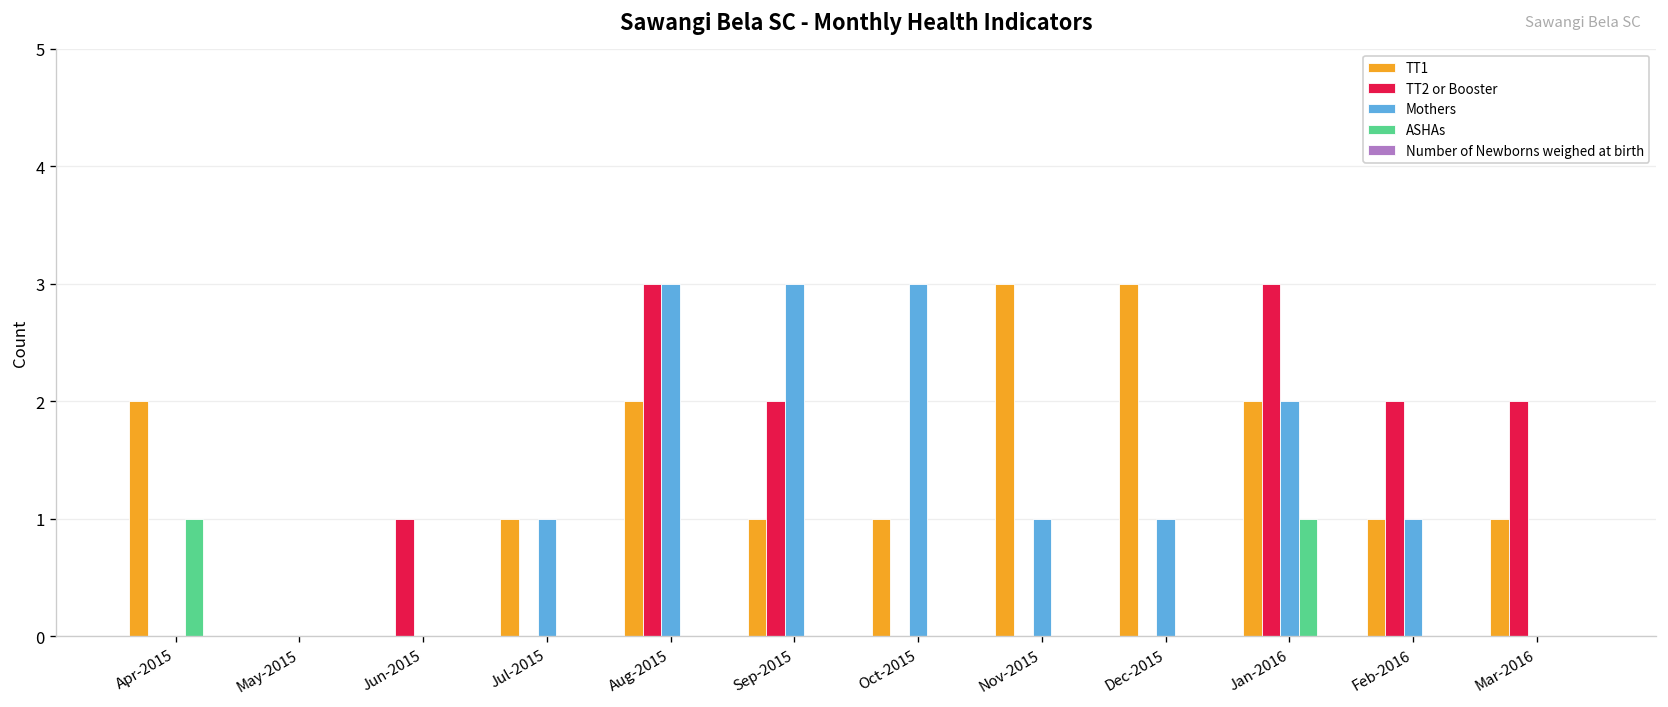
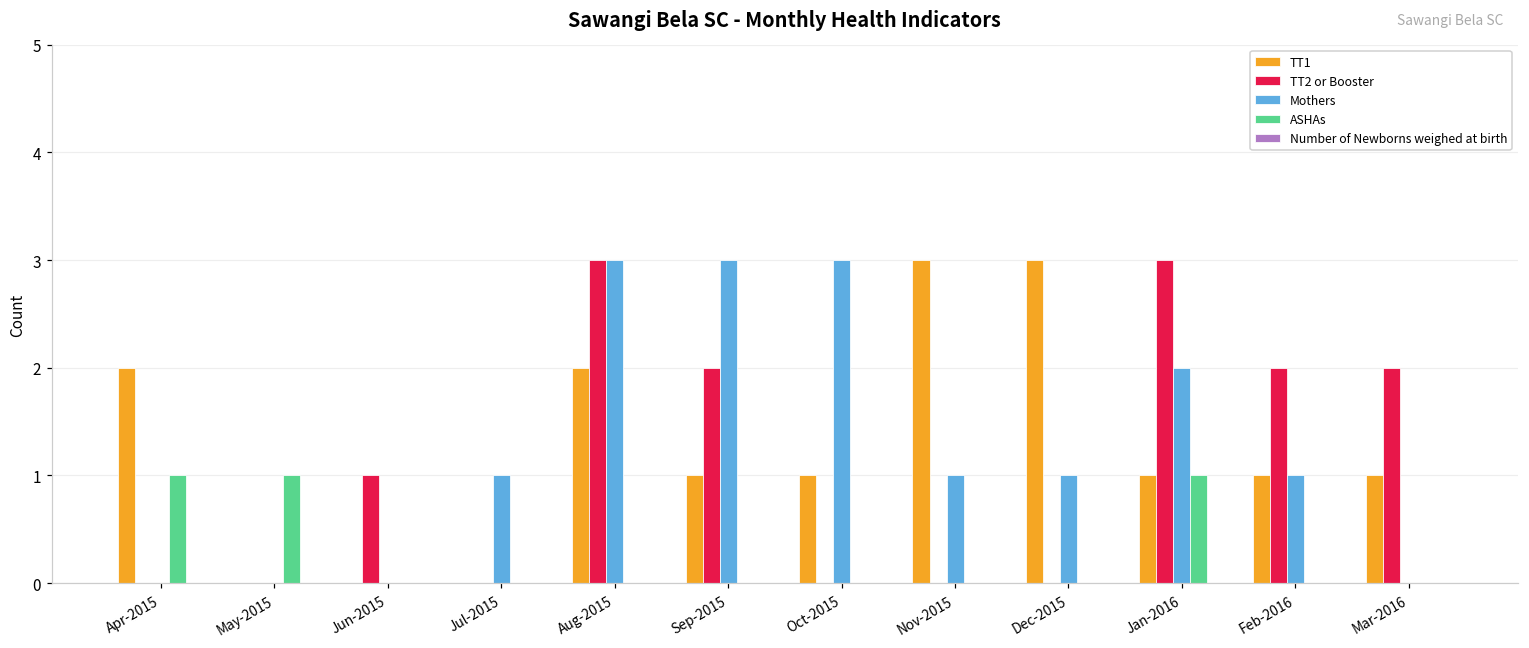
ASHAs, May-2015: 0 -> 1
TT1, Jul-2015: 1 -> 0
TT1, Jan-2016: 2 -> 1
